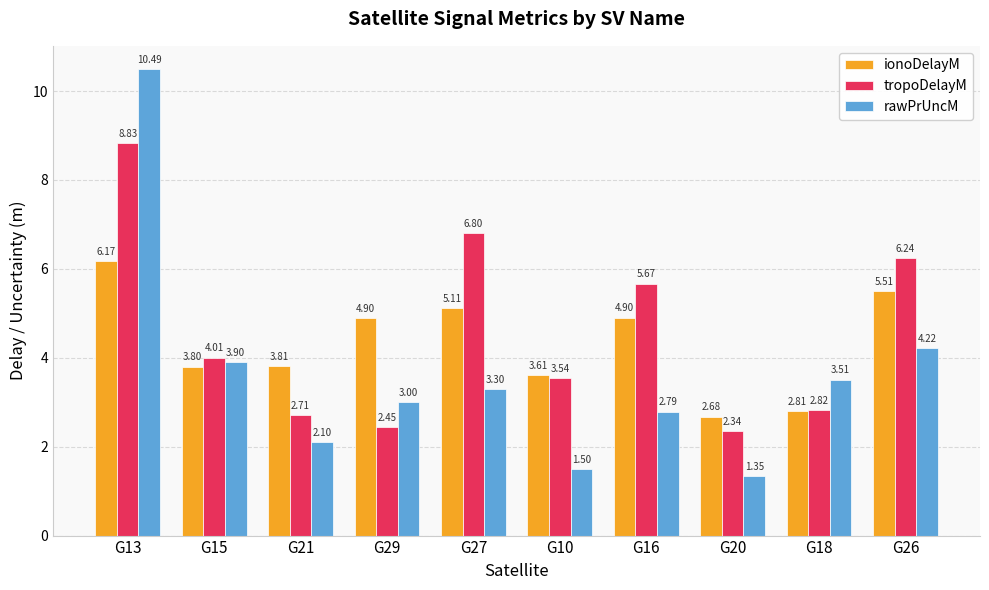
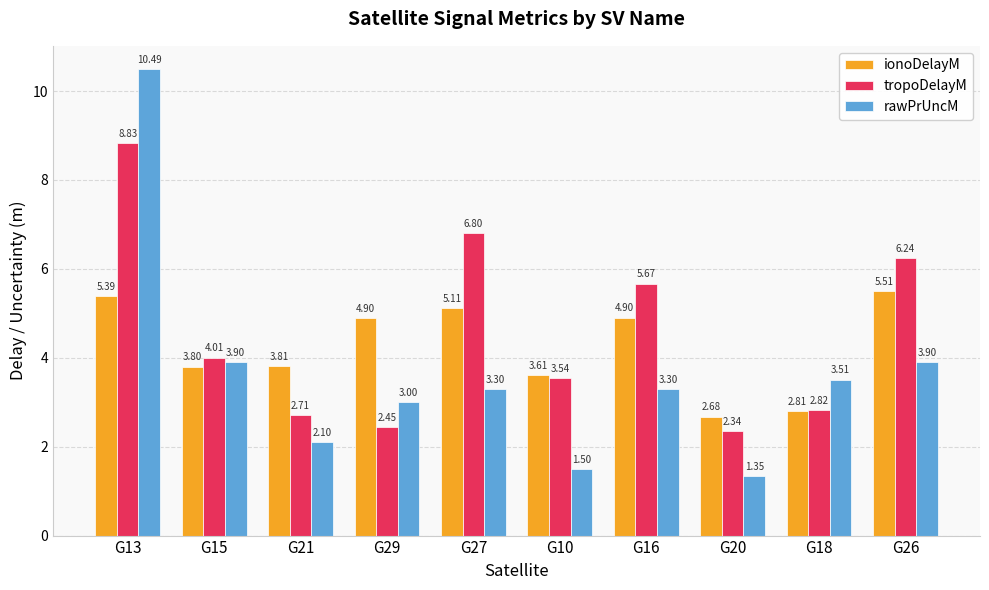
ionoDelayM, G13: 6.17 -> 5.39
rawPrUncM, G16: 2.79 -> 3.30
rawPrUncM, G26: 4.22 -> 3.90
